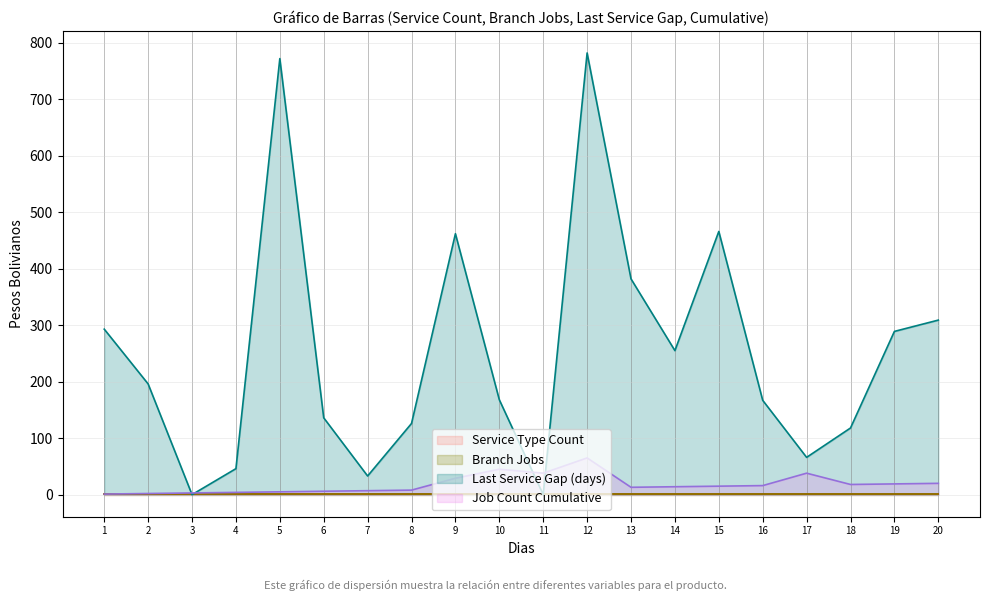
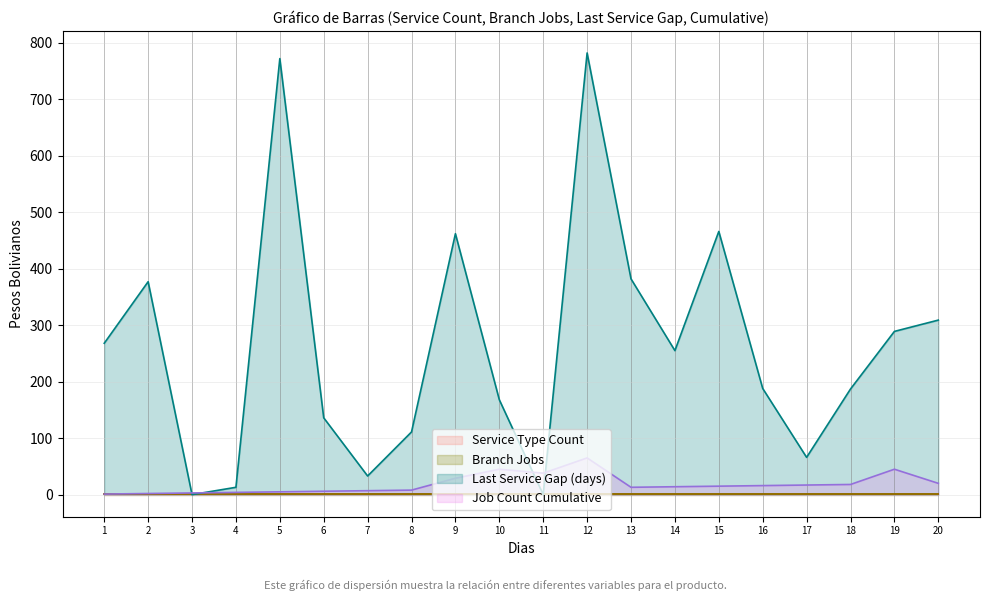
Last Service Gap (days), 1: 290 -> 270
Last Service Gap (days), 2: 200 -> 380
Last Service Gap (days), 4: 50 -> 10
Last Service Gap (days), 8: 130 -> 110
Last Service Gap (days), 16: 170 -> 190
Job Count Cumulative, 17: 40 -> 20
Last Service Gap (days), 18: 120 -> 190
Job Count Cumulative, 19: 20 -> 50
